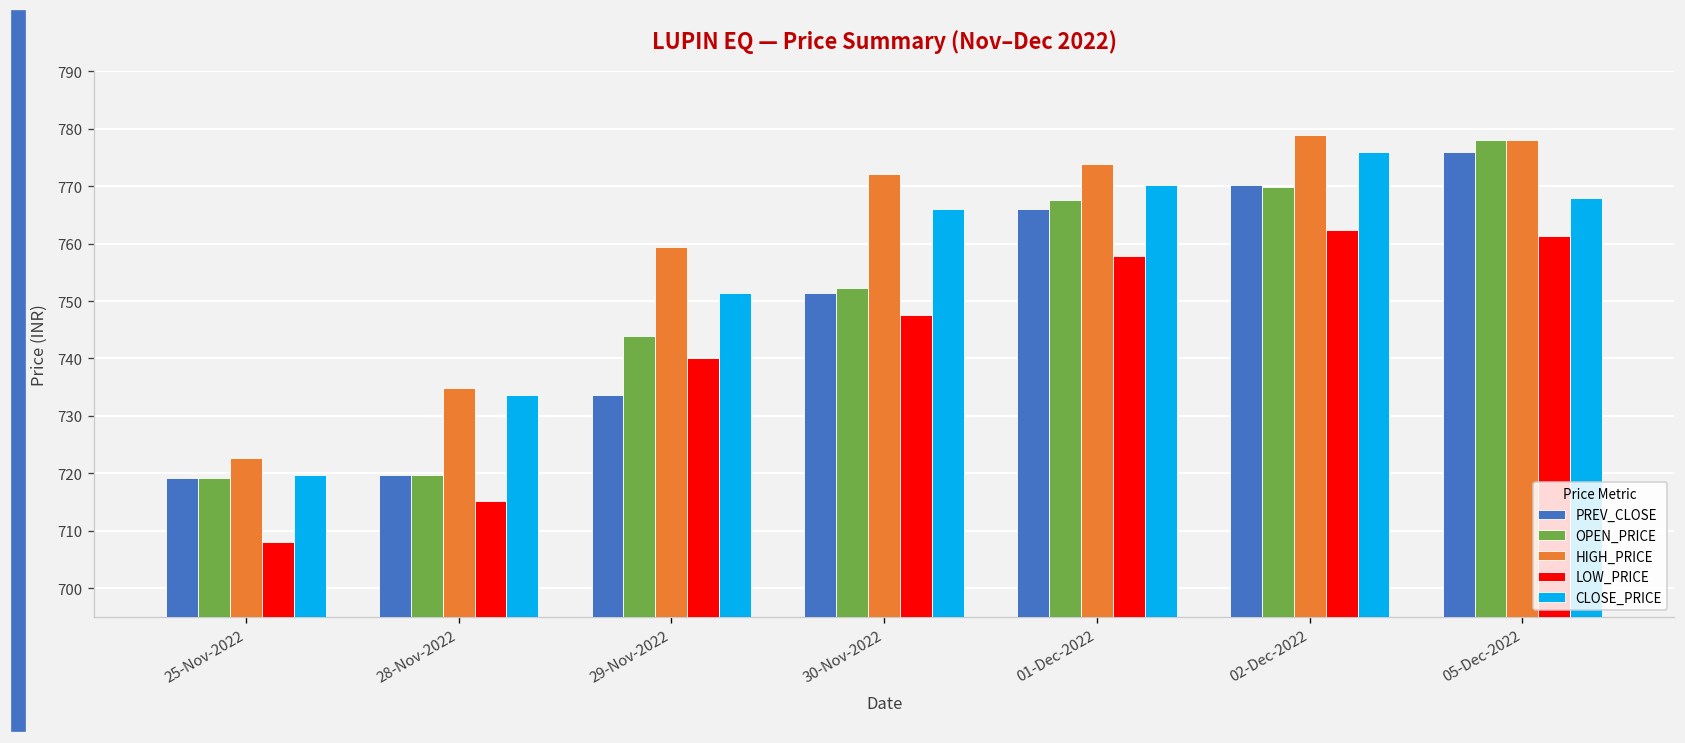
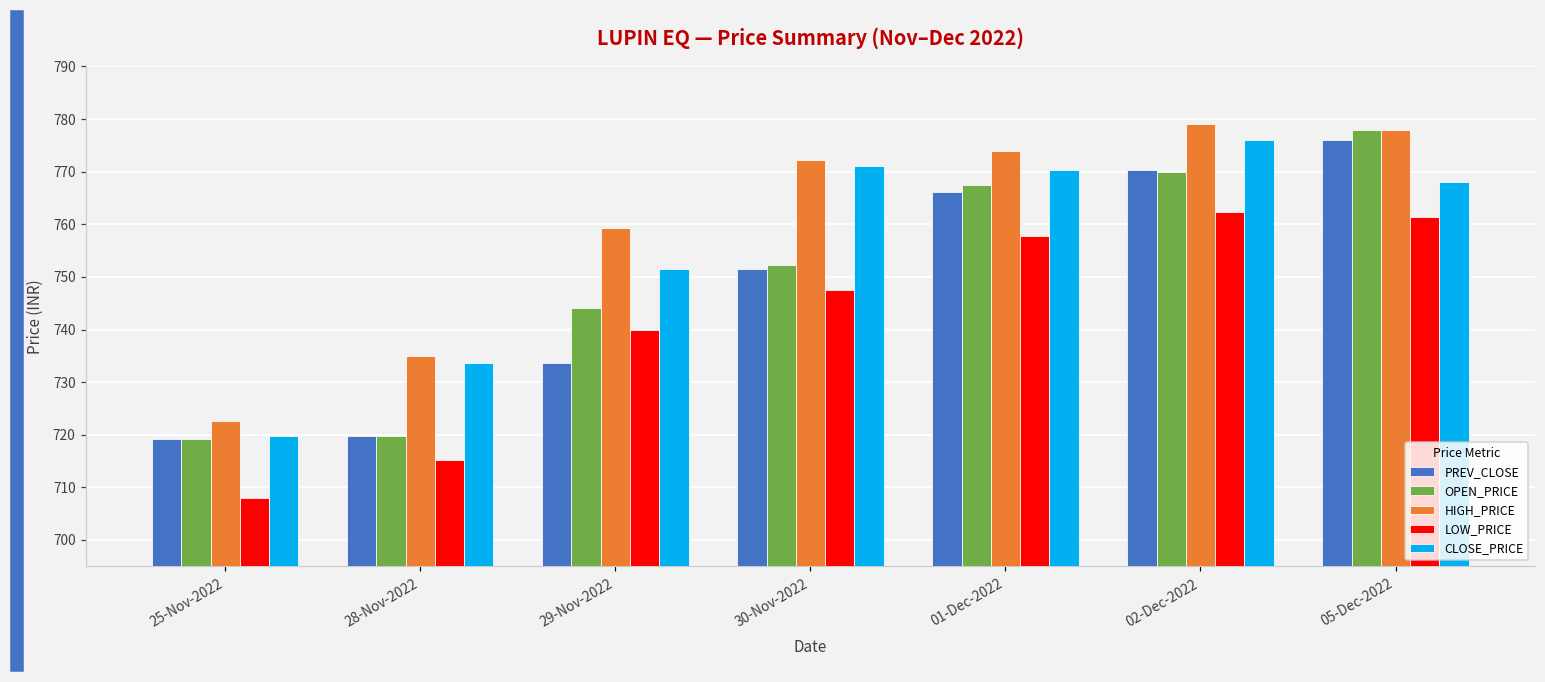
CLOSE_PRICE, 30-Nov-2022: 766 -> 771
